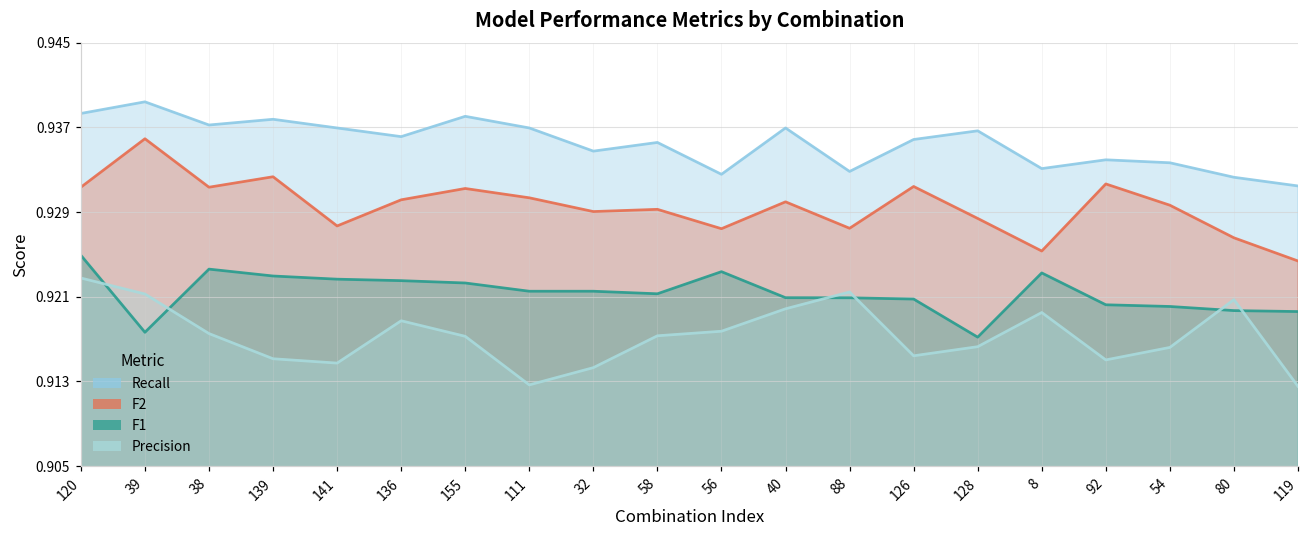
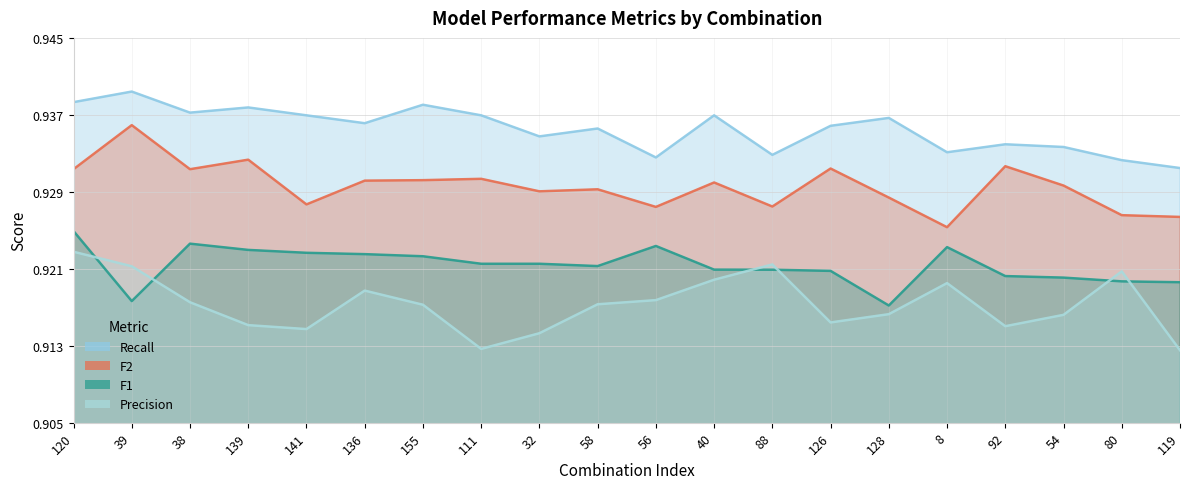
F2, 155: 0.931 -> 0.930
F2, 119: 0.924 -> 0.926
